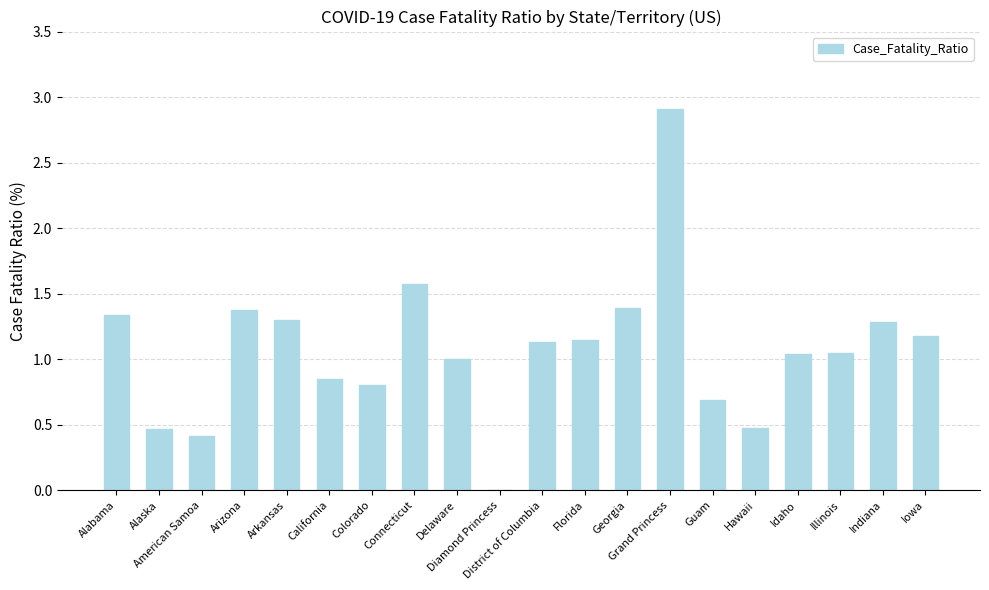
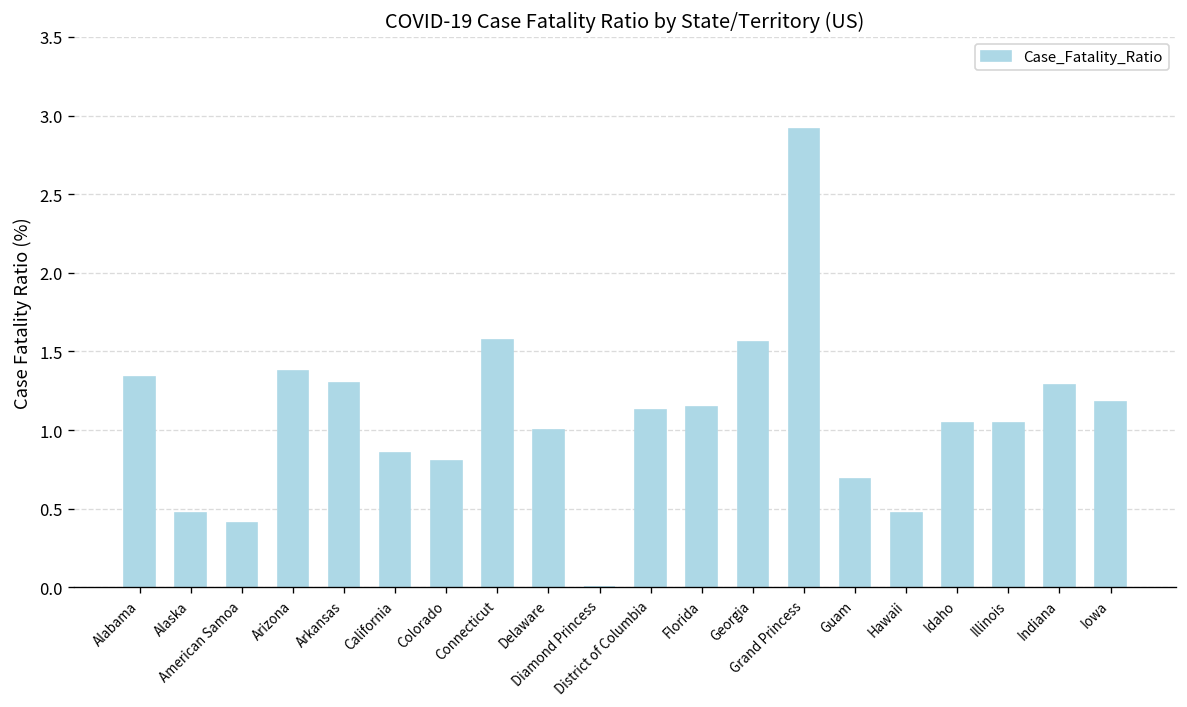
Georgia: 1.39 -> 1.56
